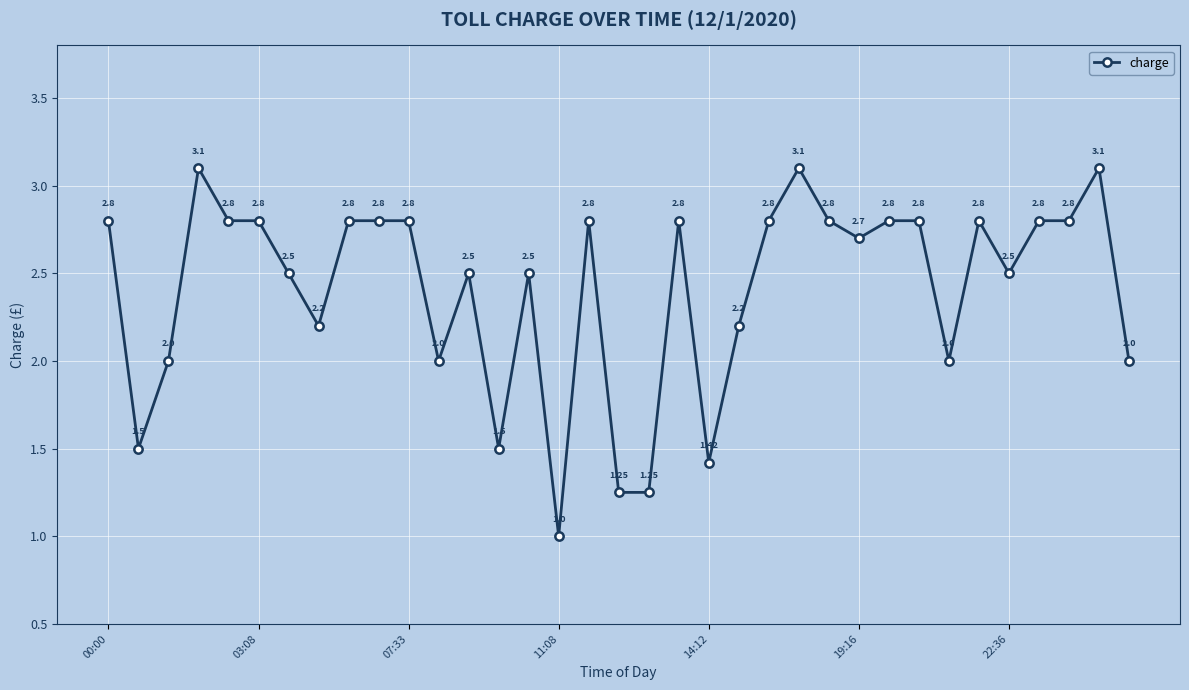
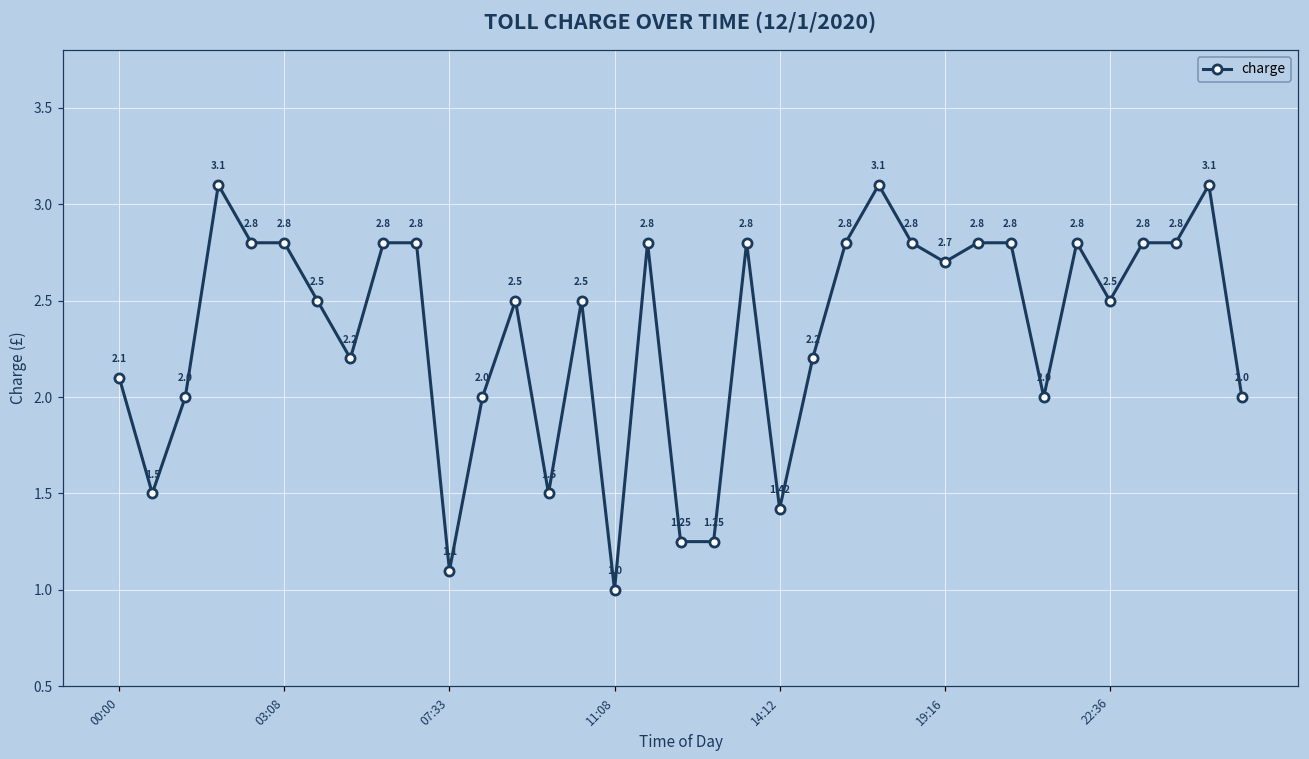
00:00: 2.8 -> 2.1
07:33: 2.8 -> 1.1
